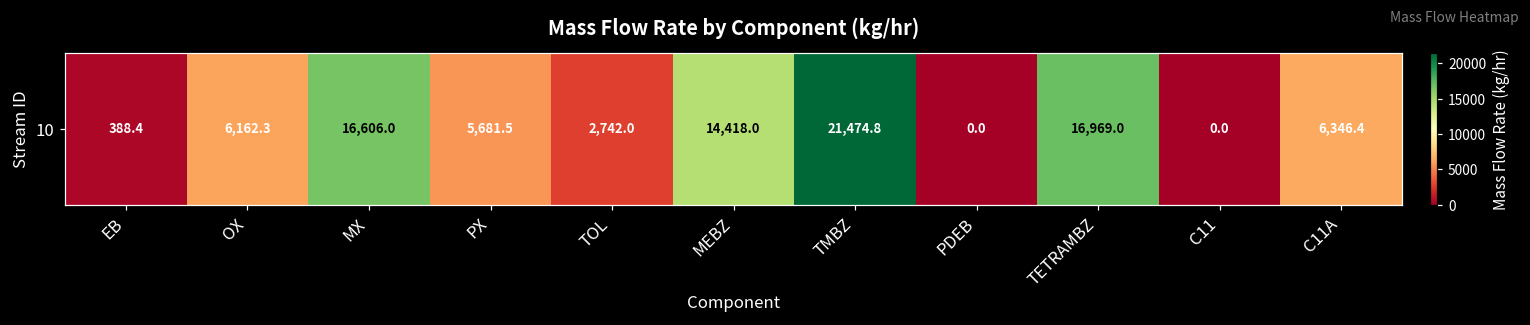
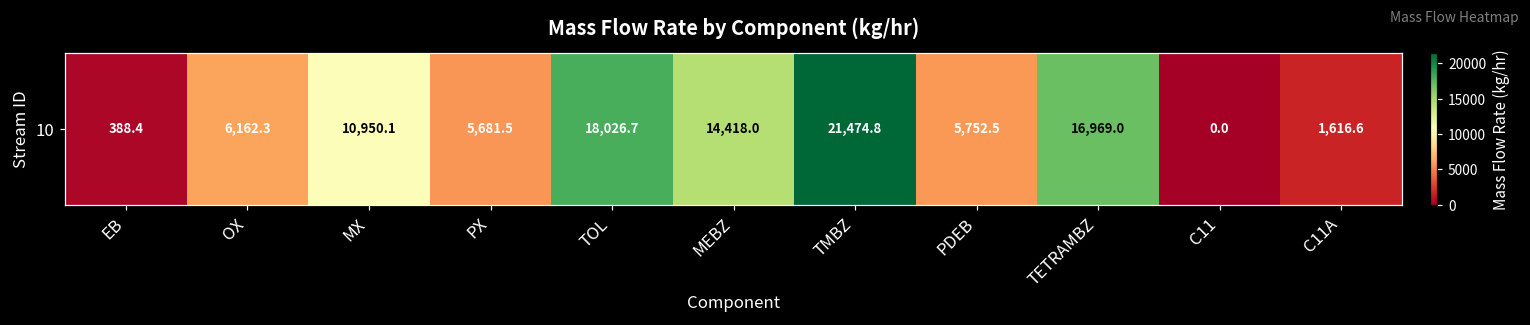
10, MX: 16,606.0 -> 10,950.1
10, TOL: 2,742.0 -> 18,026.7
10, PDEB: 0.0 -> 5,752.5
10, C11A: 6,346.4 -> 1,616.6
